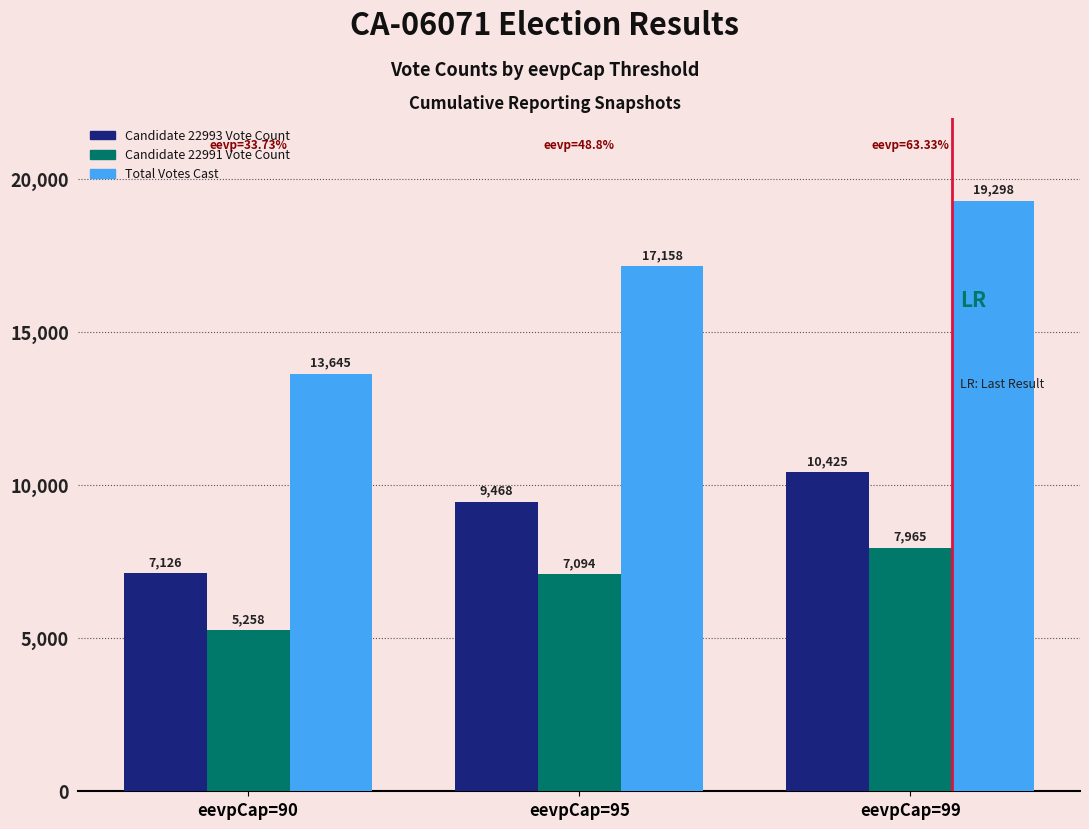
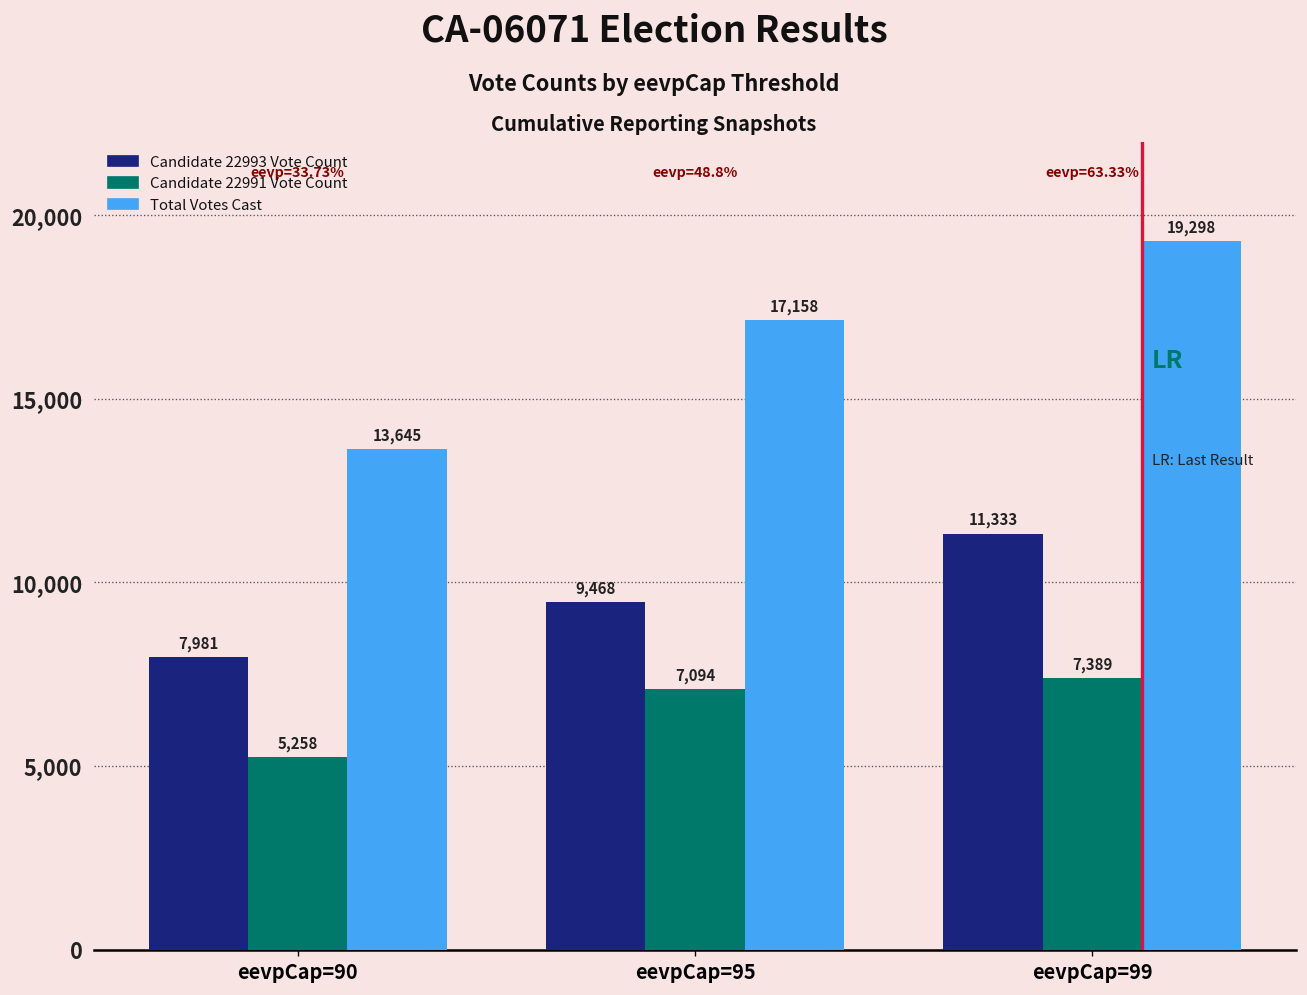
Candidate 22993 Vote Count, eevpCap=90: 7,126 -> 7,981
Candidate 22993 Vote Count, eevpCap=99: 10,425 -> 11,333
Candidate 22991 Vote Count, eevpCap=99: 7,965 -> 7,389
